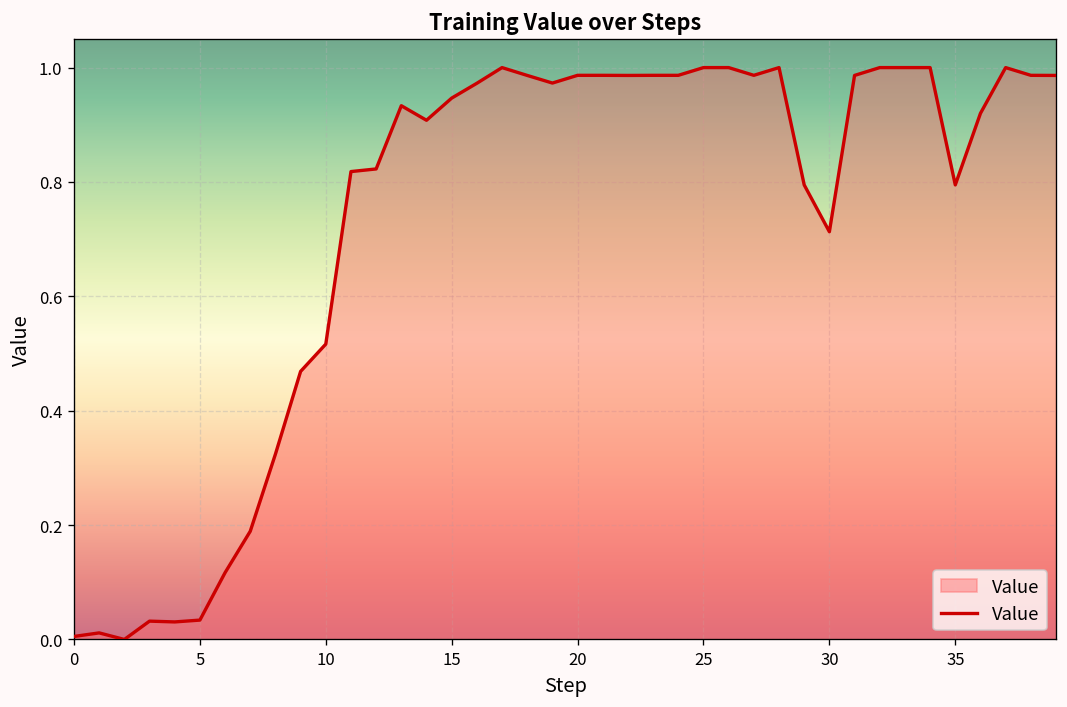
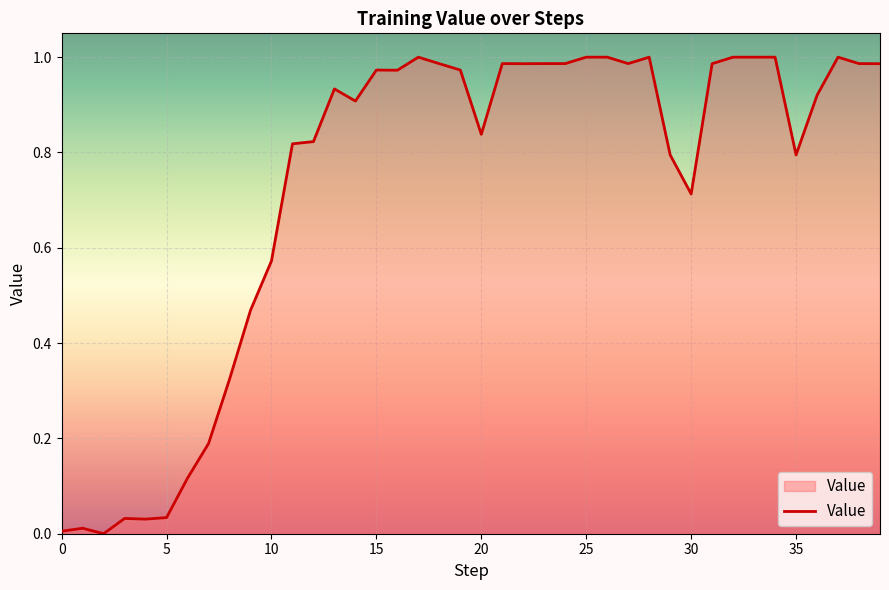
10: 0.52 -> 0.57
15: 0.95 -> 0.97
20: 0.99 -> 0.84
